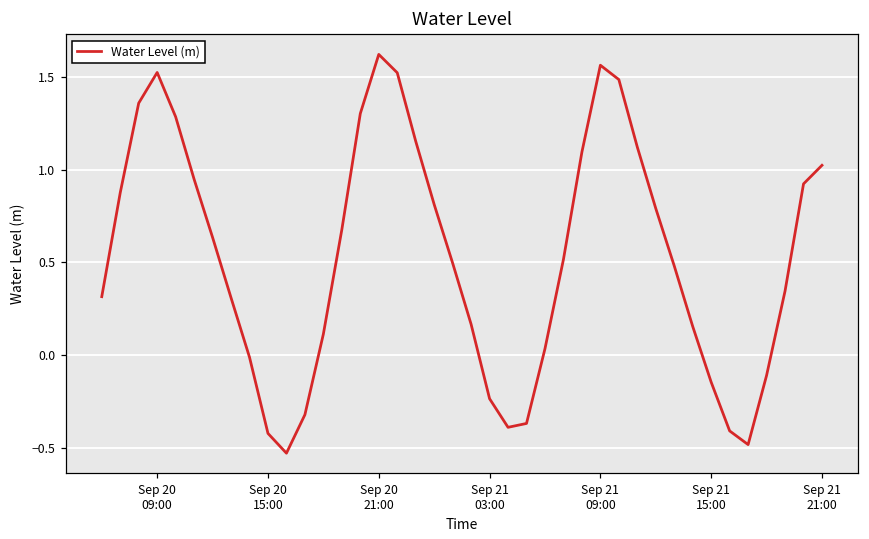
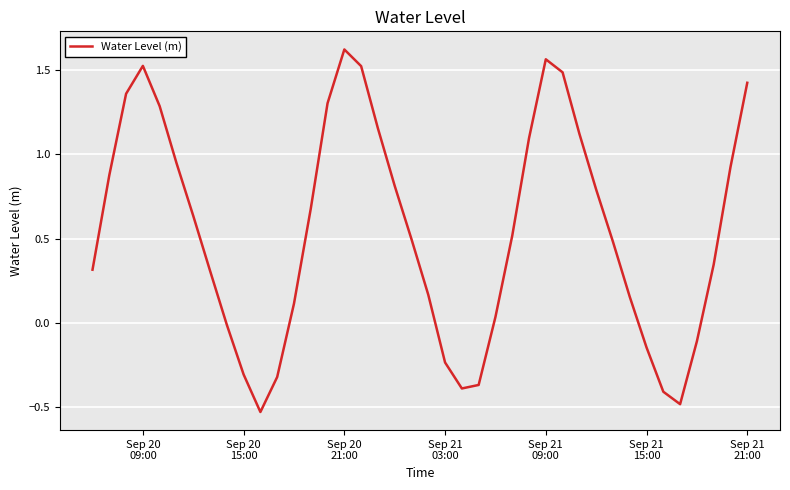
Sep 20 15:00: -0.42 -> -0.31
Sep 21 21:00: 1.02 -> 1.42
